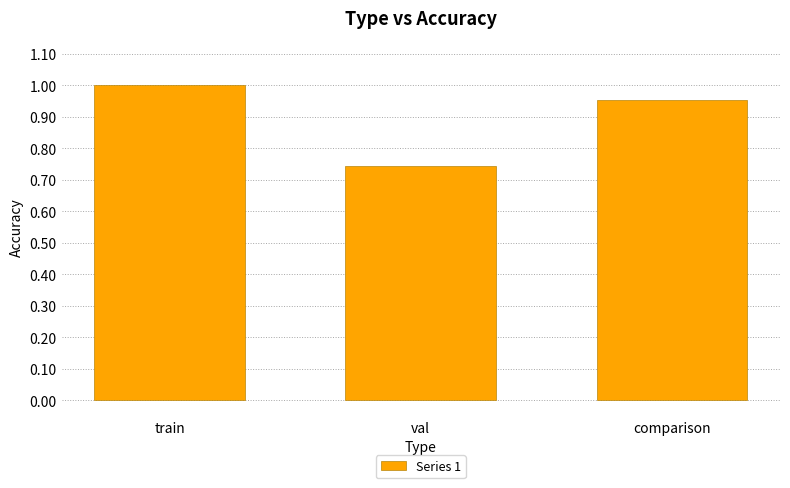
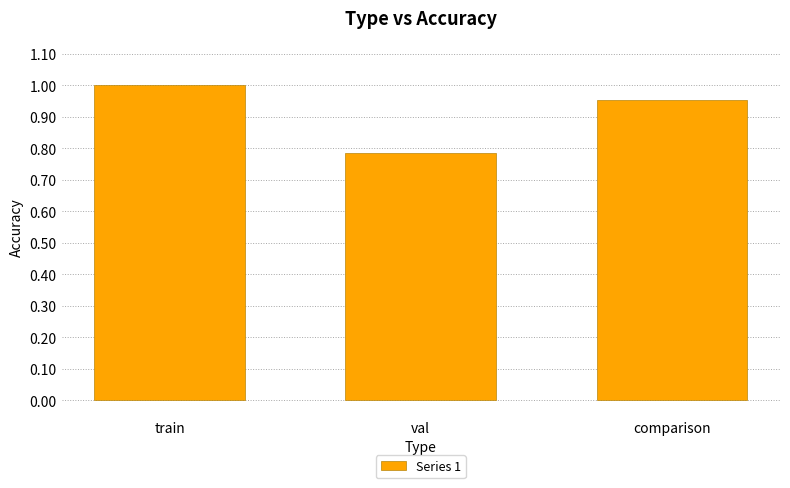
val: 0.75 -> 0.79
